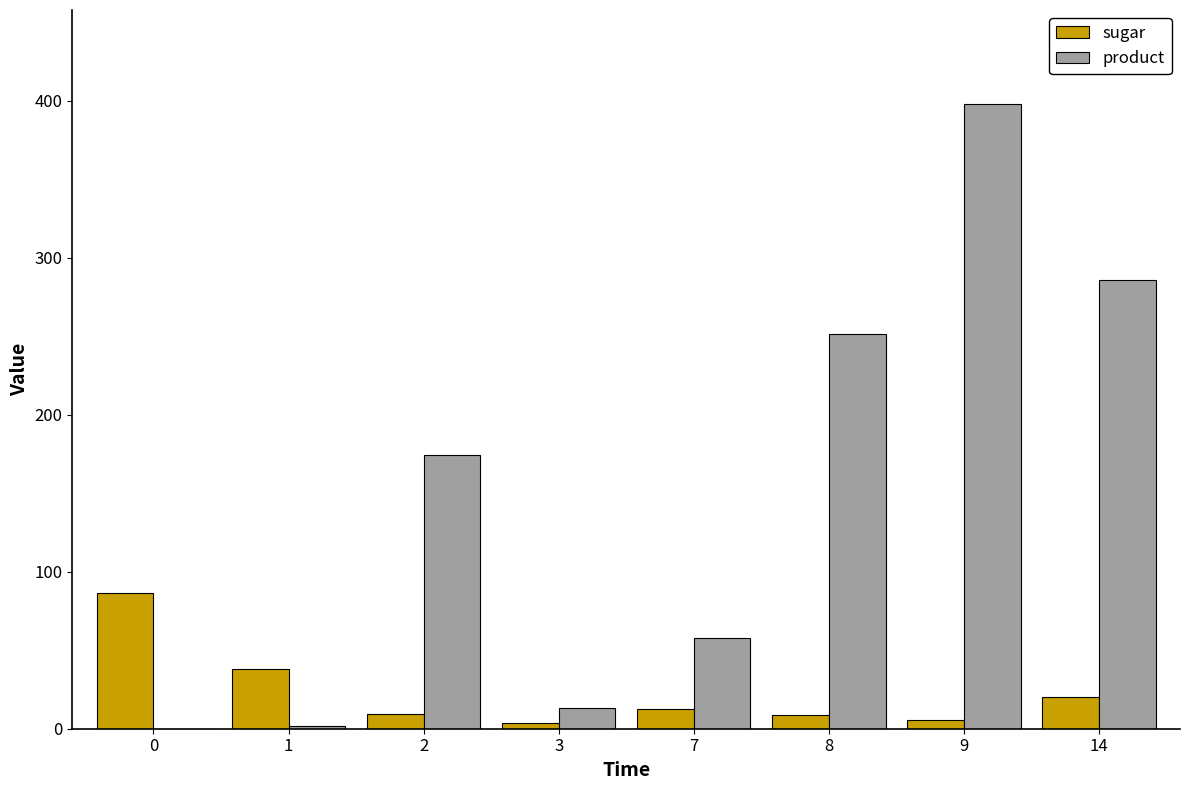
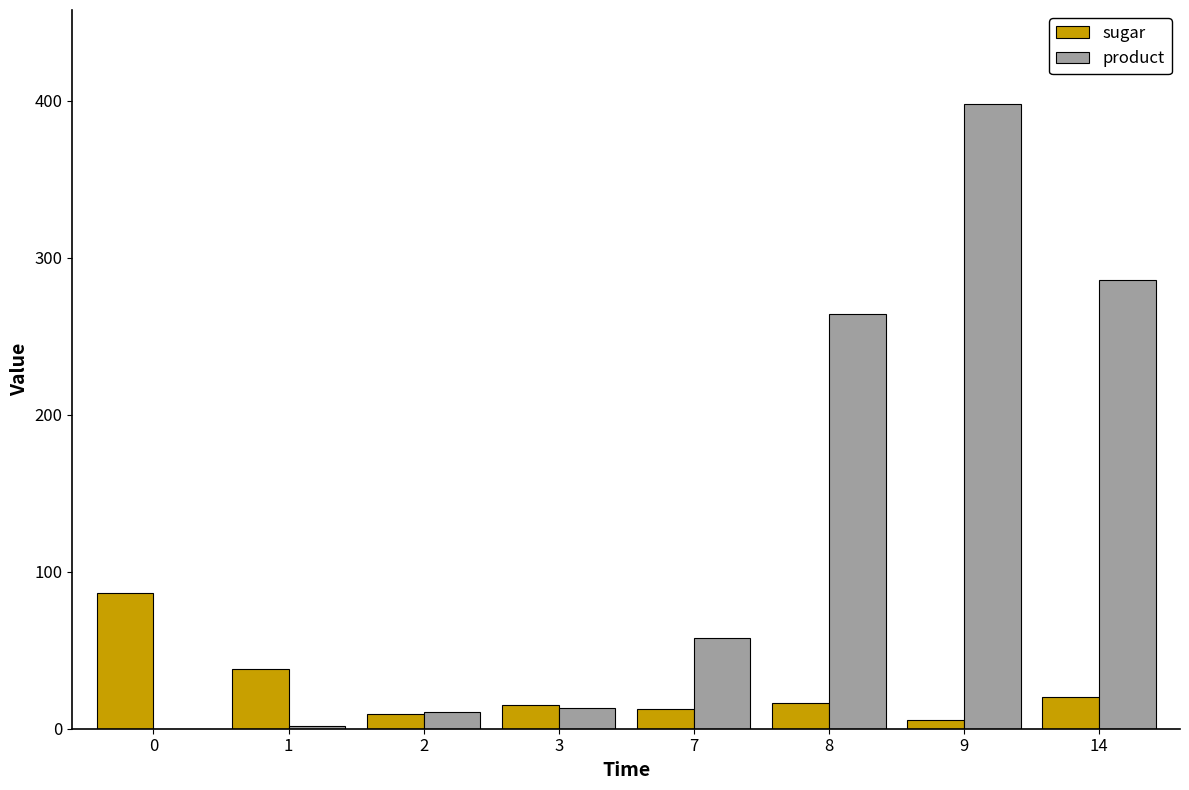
product, 2: 175 -> 10
sugar, 3: 3 -> 15
sugar, 8: 9 -> 17
product, 8: 252 -> 264
